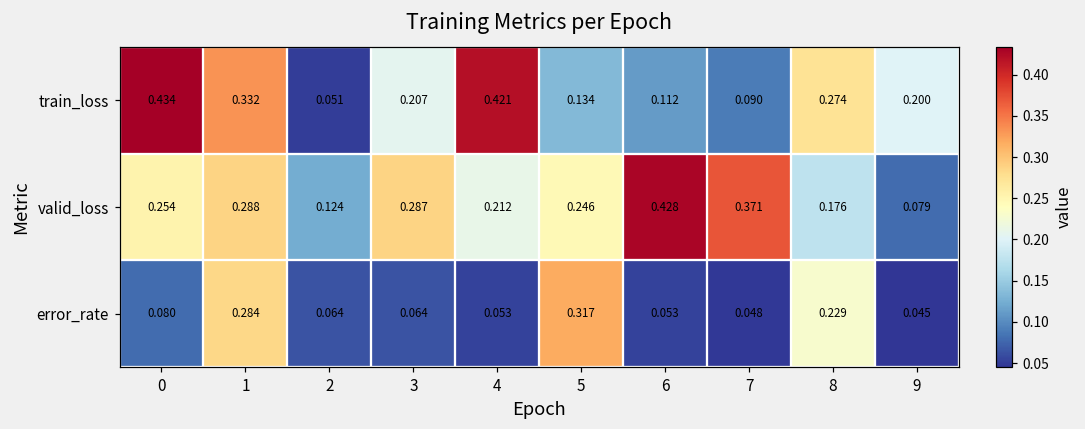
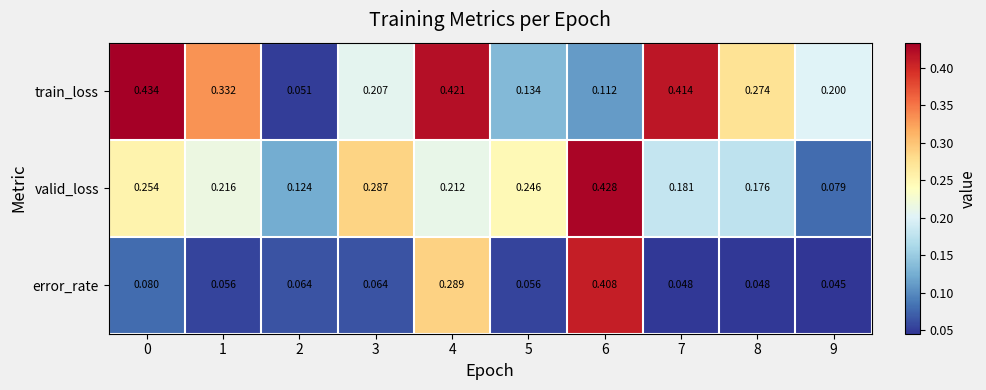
train_loss, 7: 0.090 -> 0.414
valid_loss, 1: 0.288 -> 0.216
valid_loss, 7: 0.371 -> 0.181
error_rate, 1: 0.284 -> 0.056
error_rate, 4: 0.053 -> 0.289
error_rate, 5: 0.317 -> 0.056
error_rate, 6: 0.053 -> 0.408
error_rate, 8: 0.229 -> 0.048
